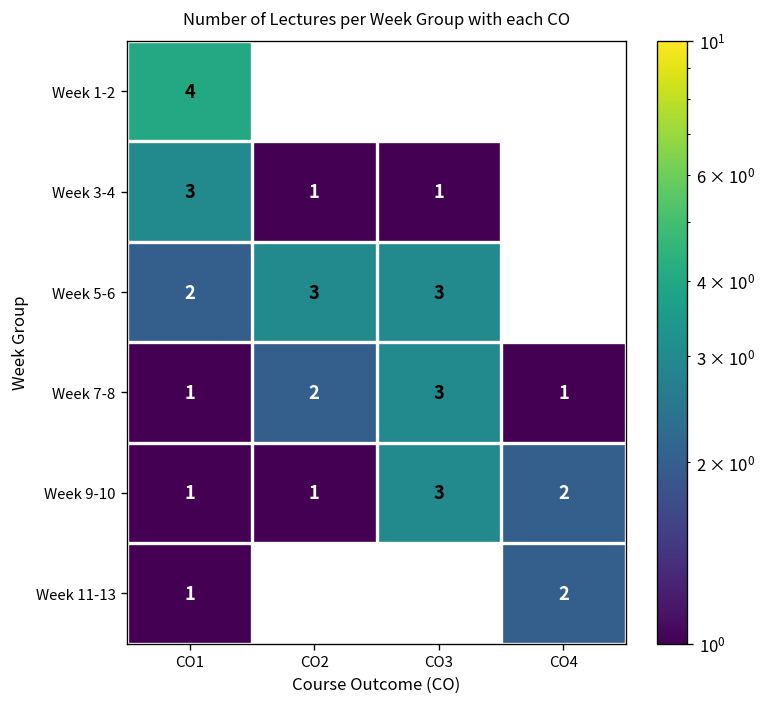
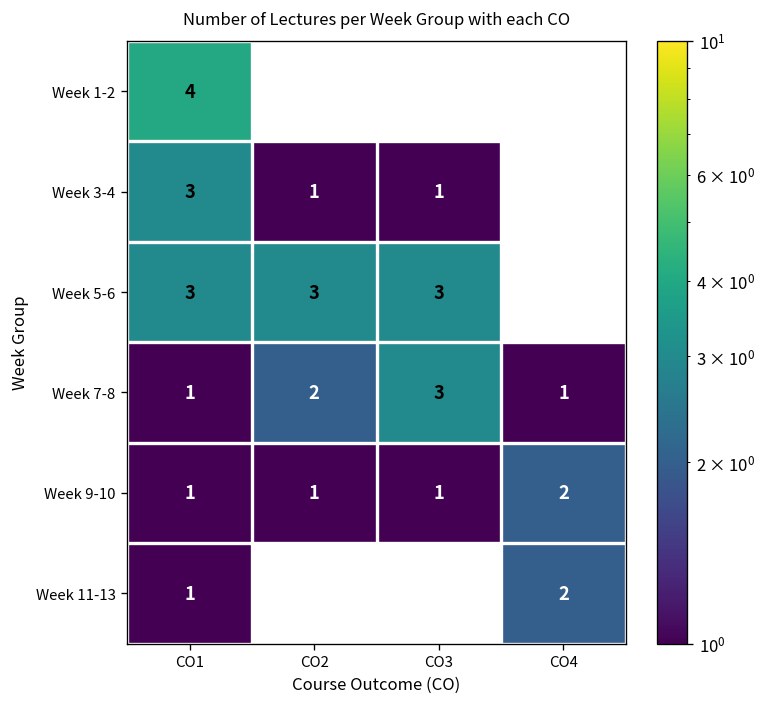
Week 5-6, CO1: 2 -> 3
Week 9-10, CO3: 3 -> 1
